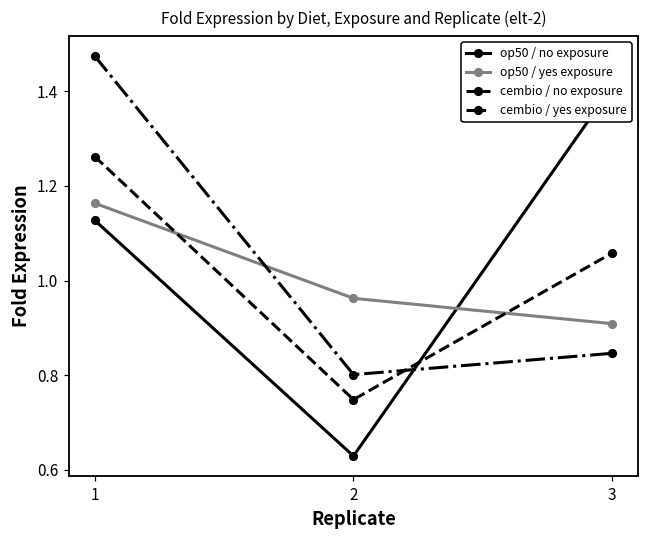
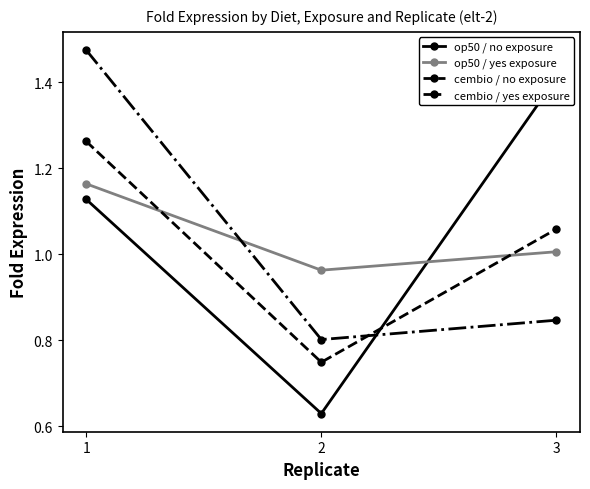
op50 / yes exposure, 3: 0.91 -> 1.01
